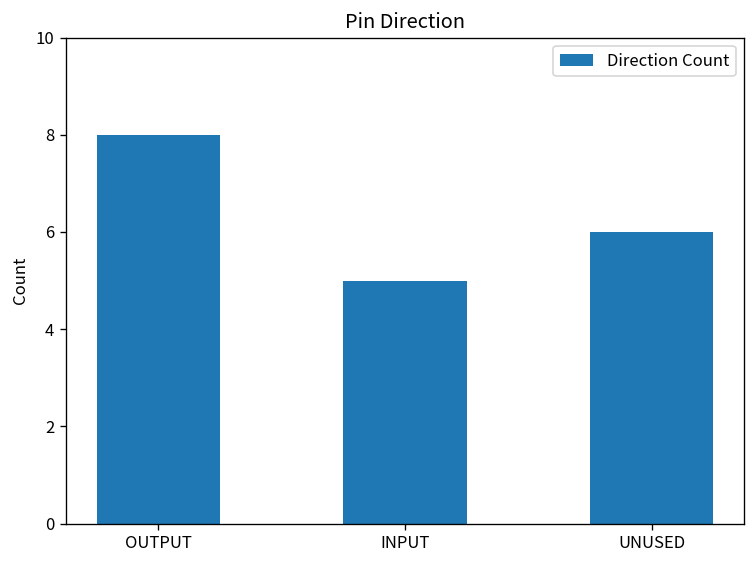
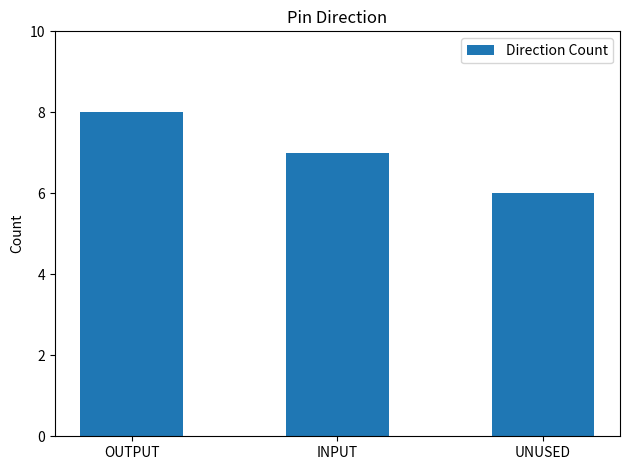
INPUT: 5 -> 7
